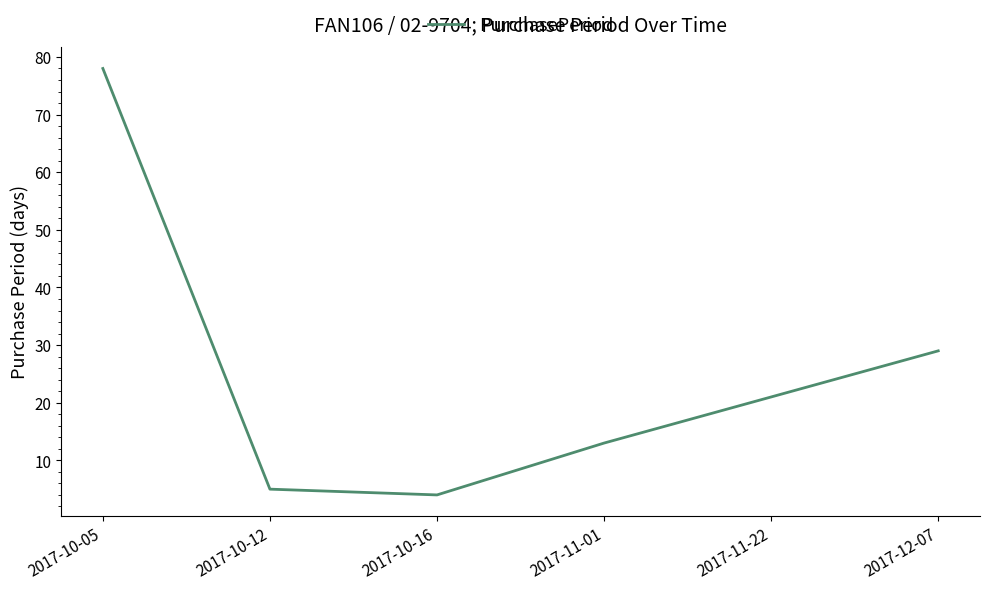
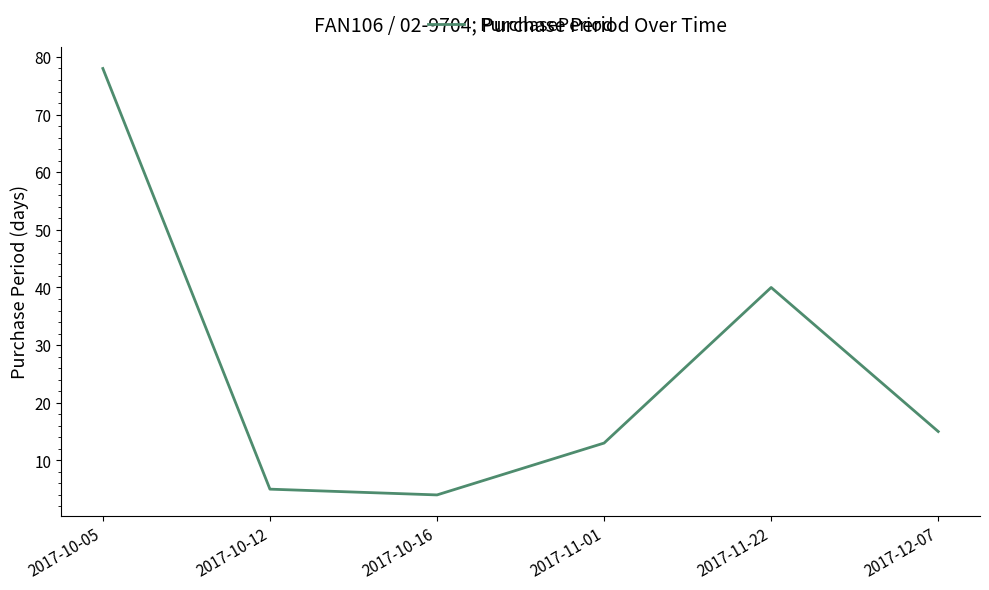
2017-11-22: 21 -> 40
2017-12-07: 29 -> 15
